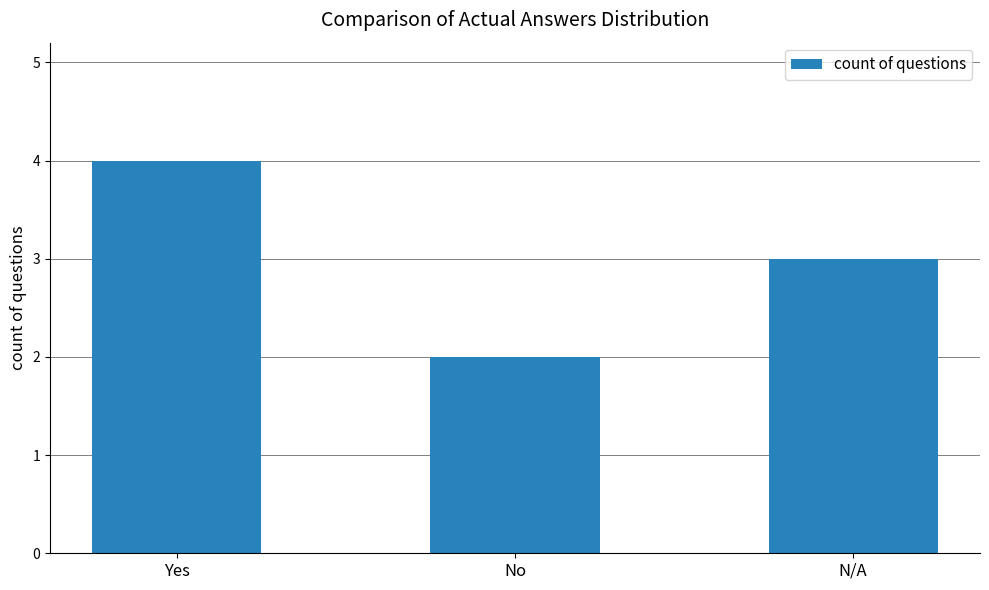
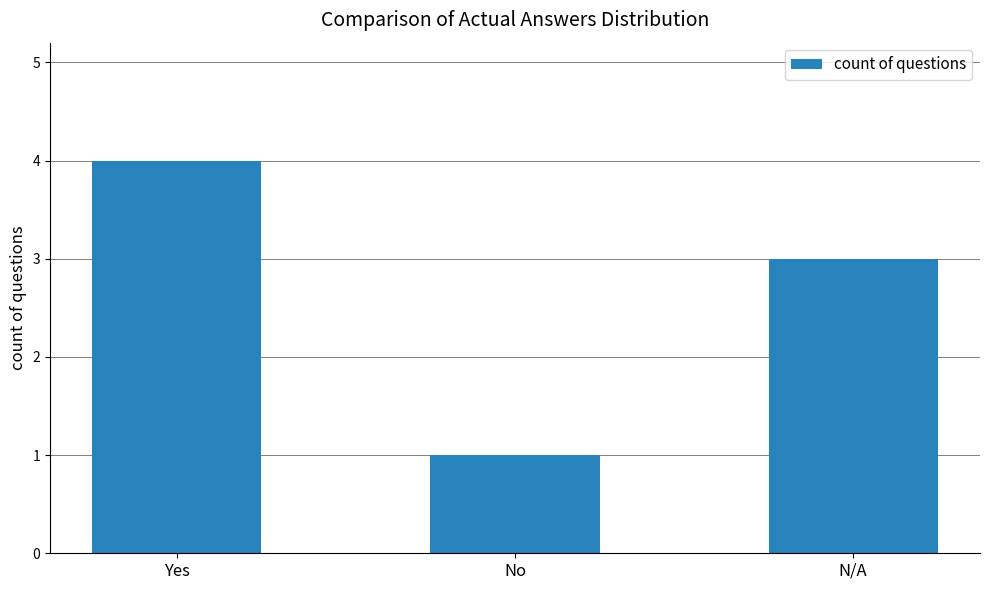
No: 2 -> 1
